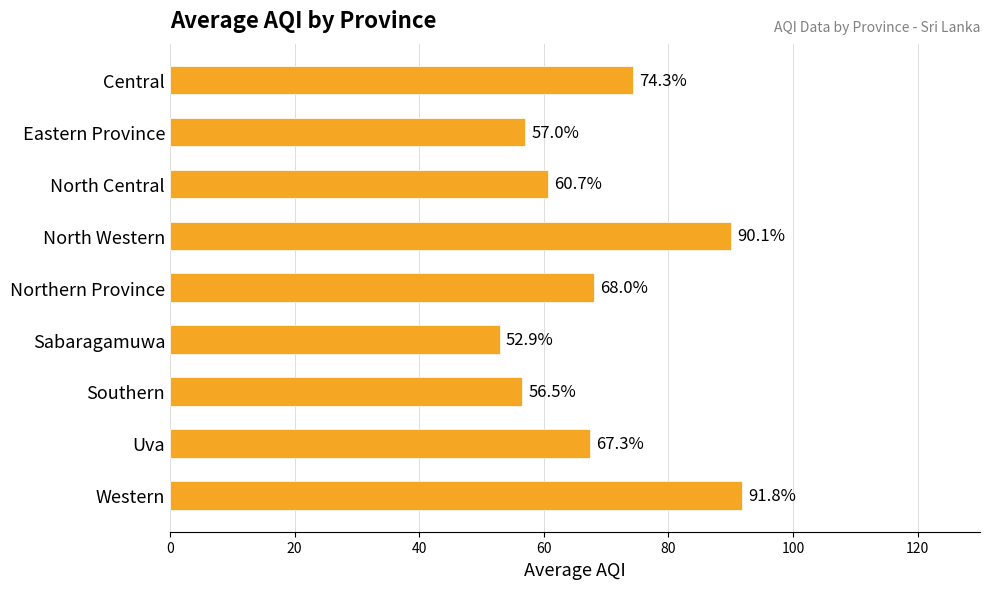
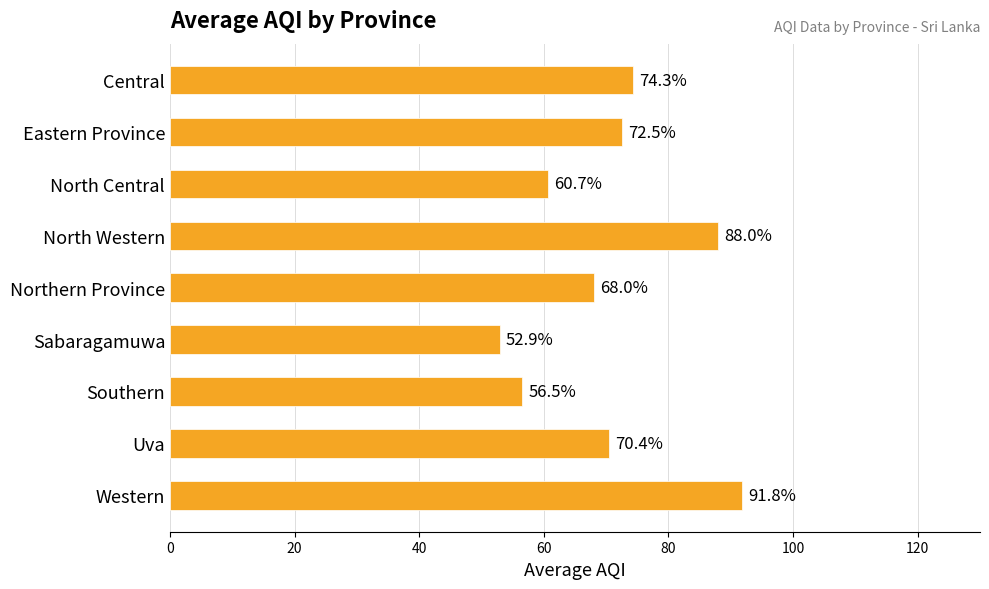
Eastern Province: 57.0% -> 72.5%
North Western: 90.1% -> 88.0%
Uva: 67.3% -> 70.4%
